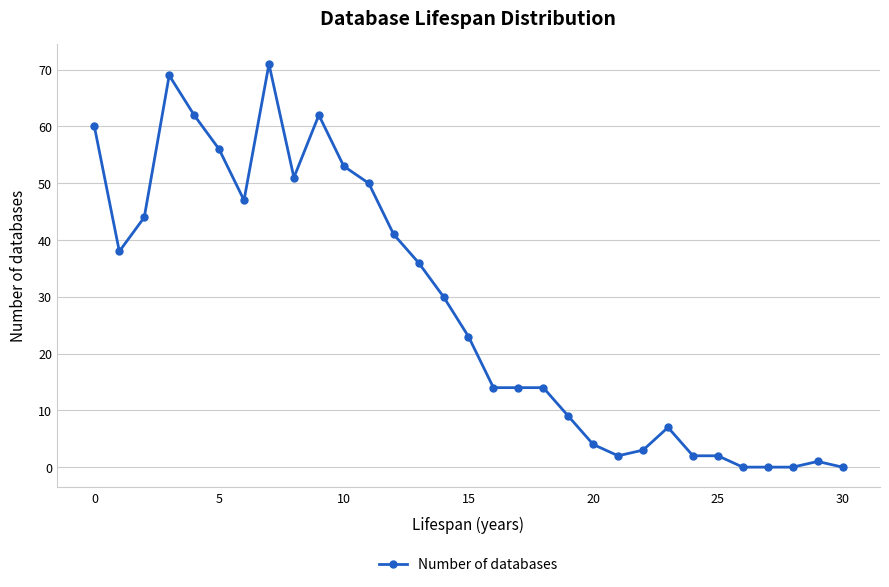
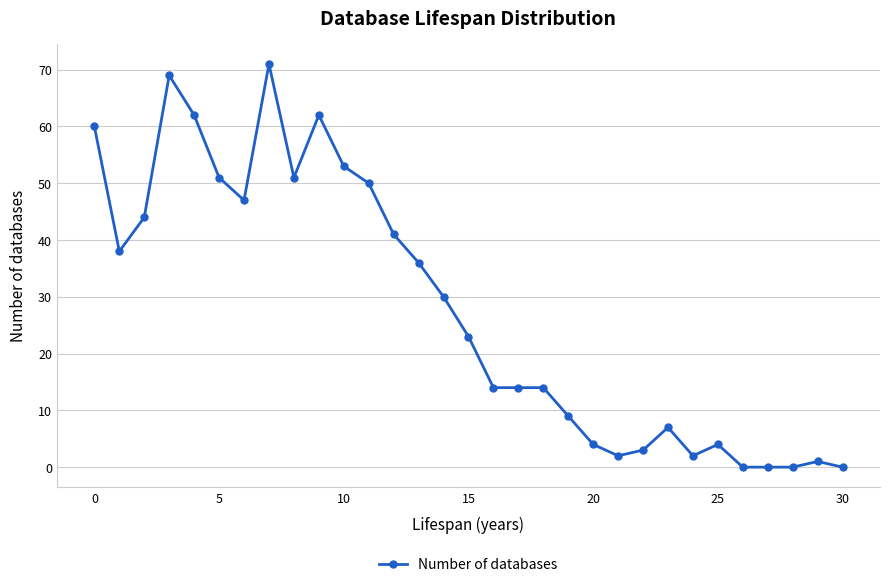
5: 56 -> 51
25: 2 -> 4
